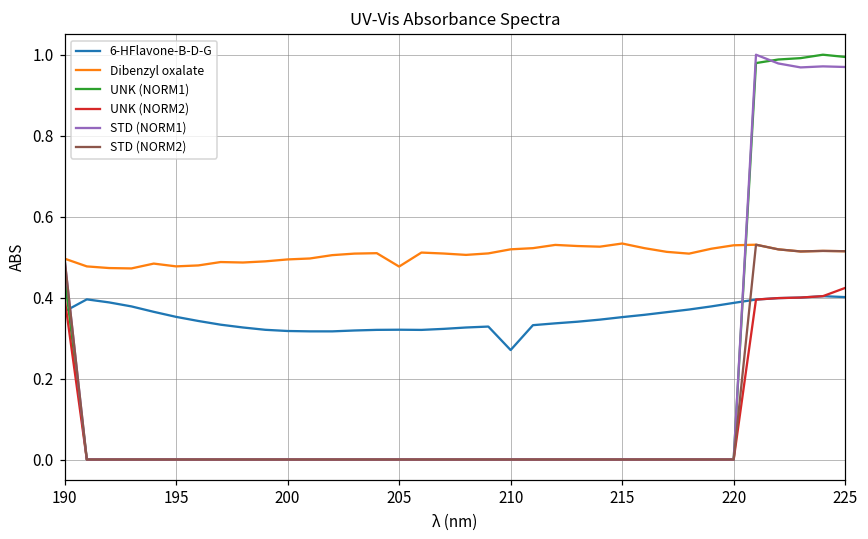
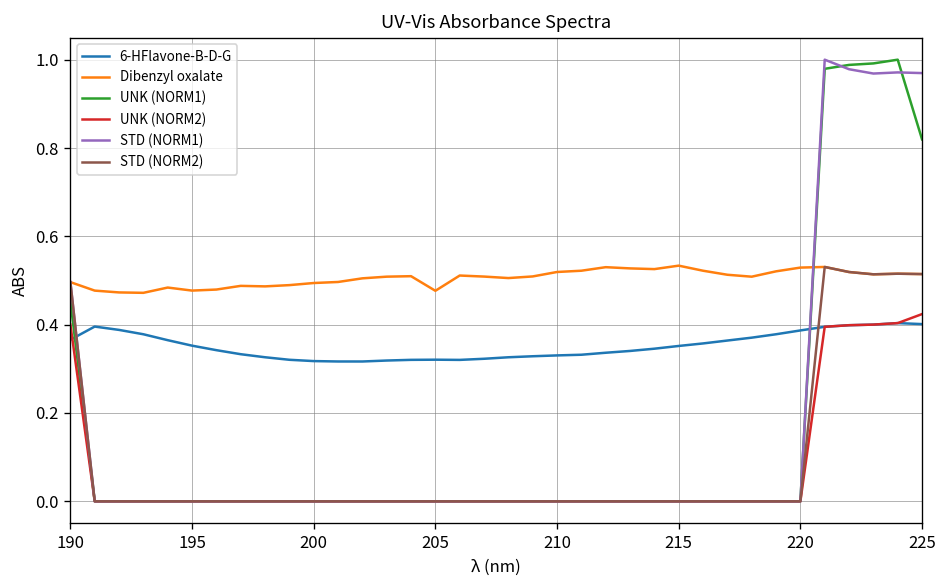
6-HFlavone-B-D-G, 210: 0.27 -> 0.33
UNK (NORM1), 225: 0.99 -> 0.82
